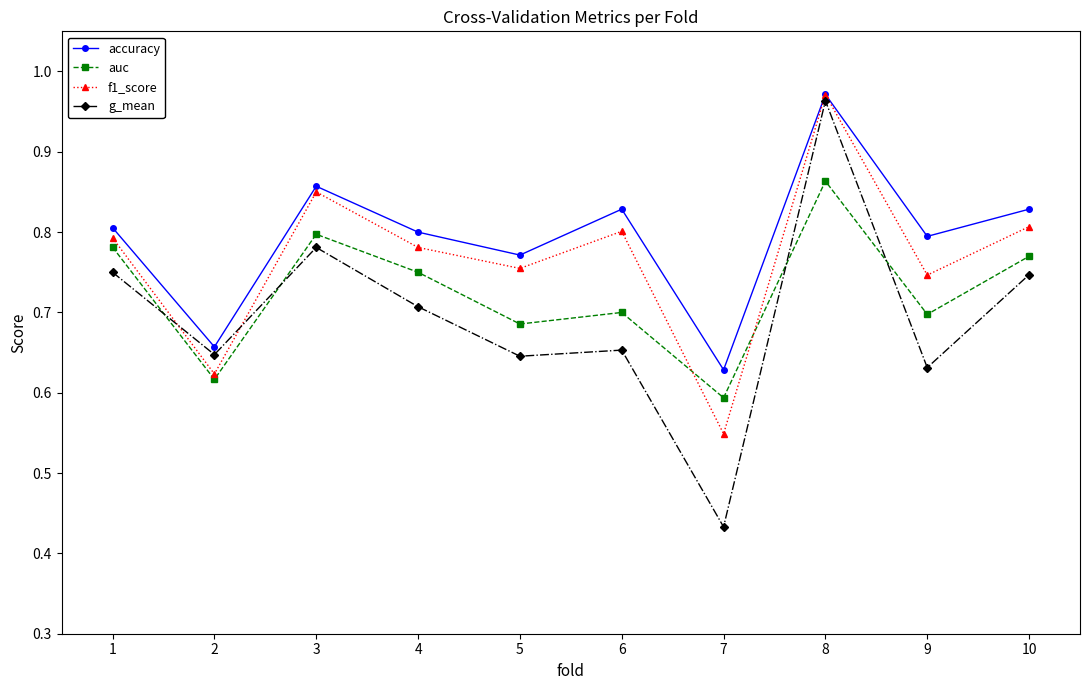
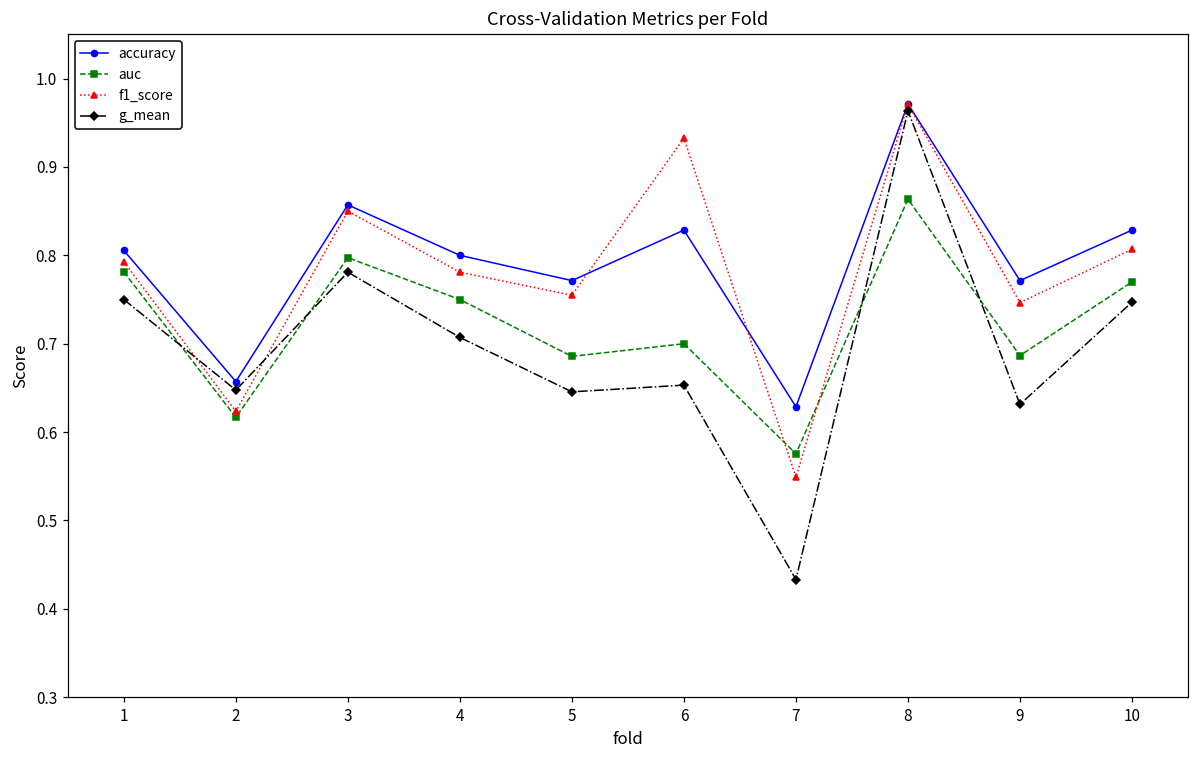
f1_score, 6: 0.80 -> 0.93
auc, 7: 0.59 -> 0.58
accuracy, 9: 0.79 -> 0.77
auc, 9: 0.70 -> 0.69
